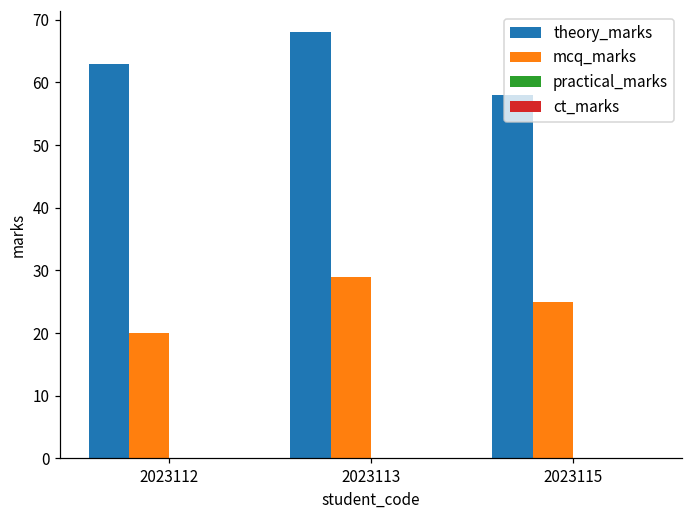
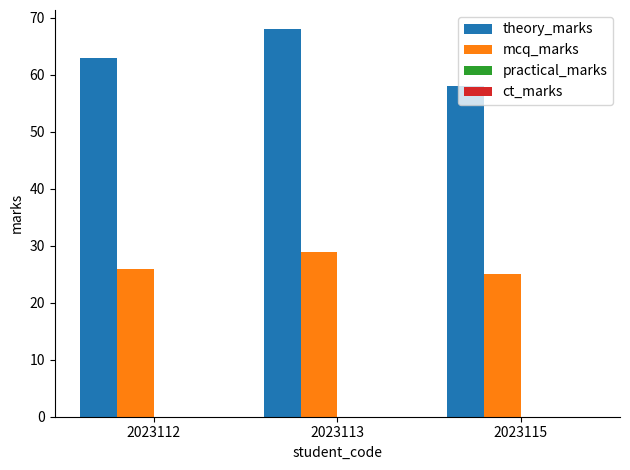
mcq_marks, 2023112: 20 -> 26
